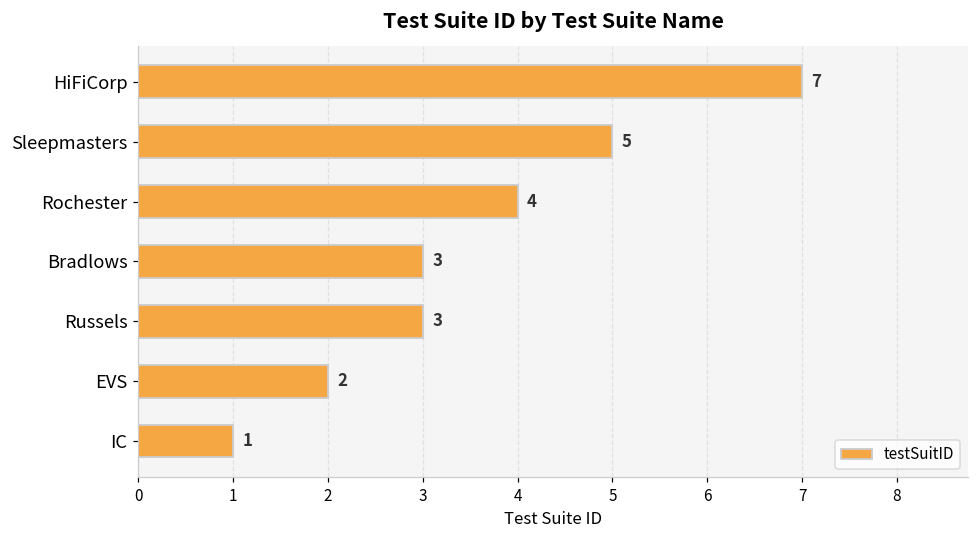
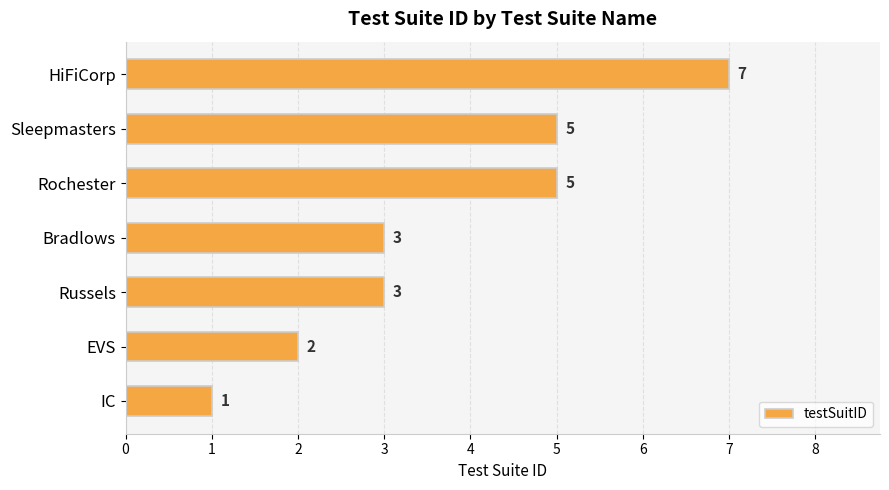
Rochester: 4 -> 5
